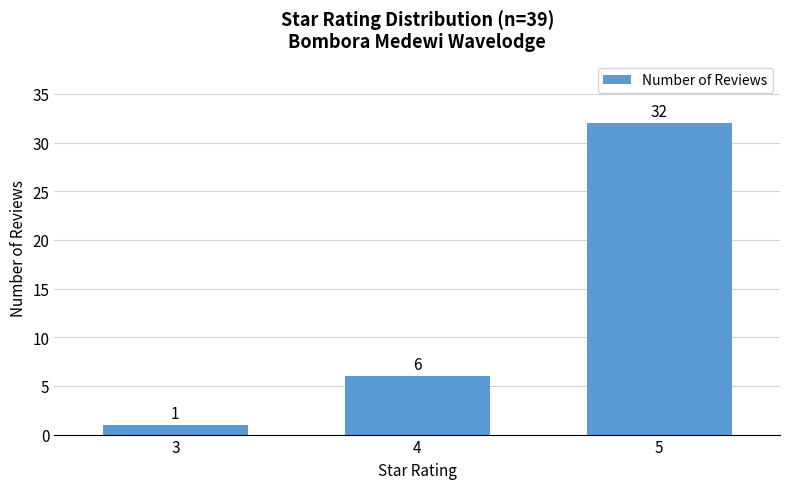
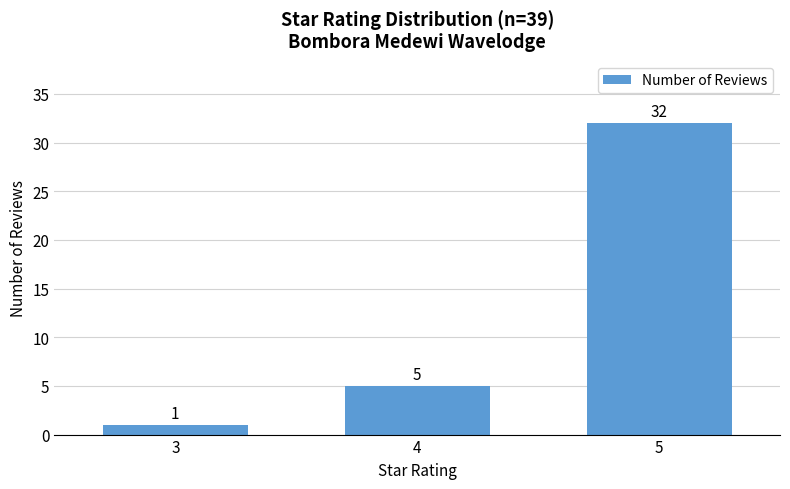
4: 6 -> 5
